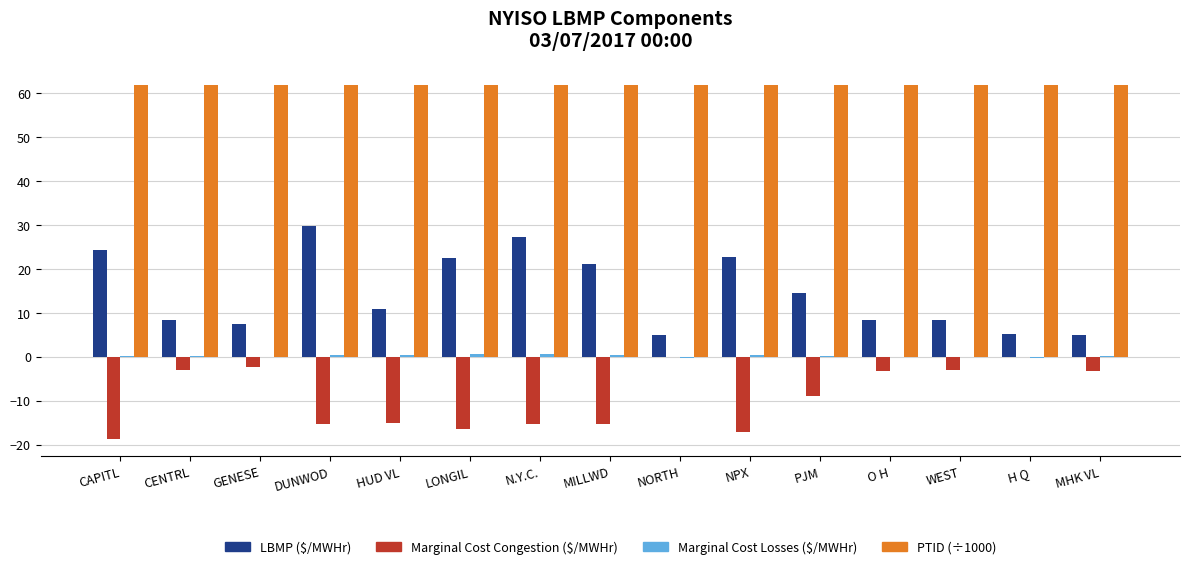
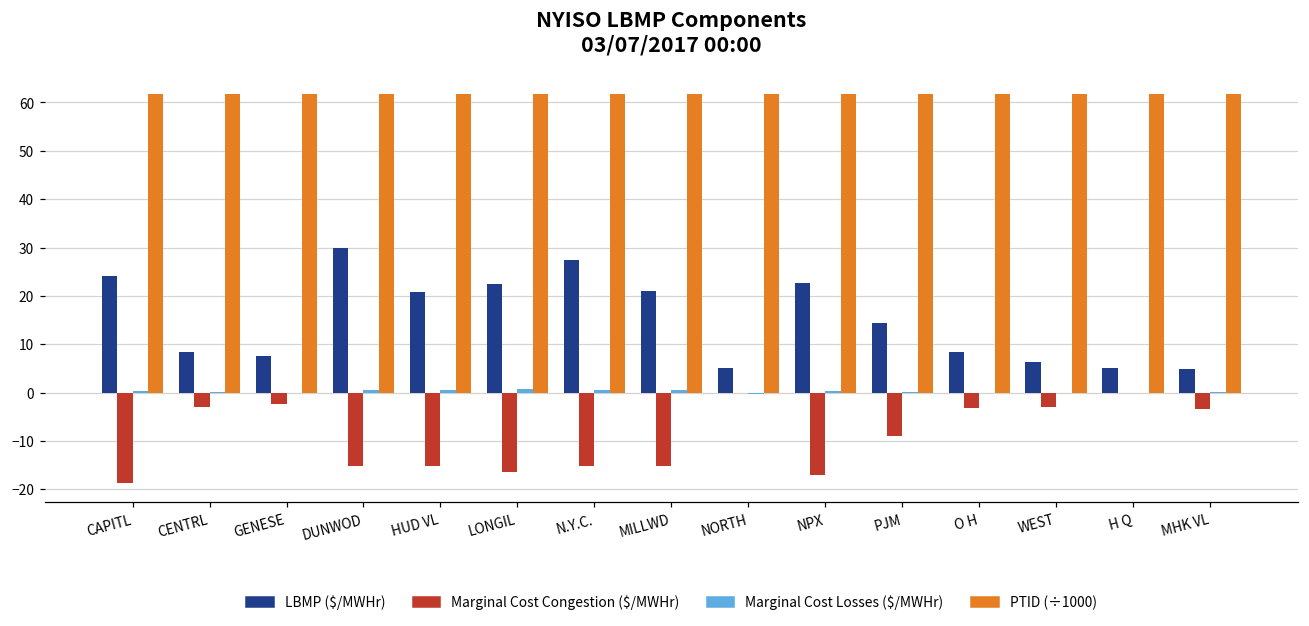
LBMP ($/MWHr), HUD VL: 11 -> 21
LBMP ($/MWHr), WEST: 8 -> 6
